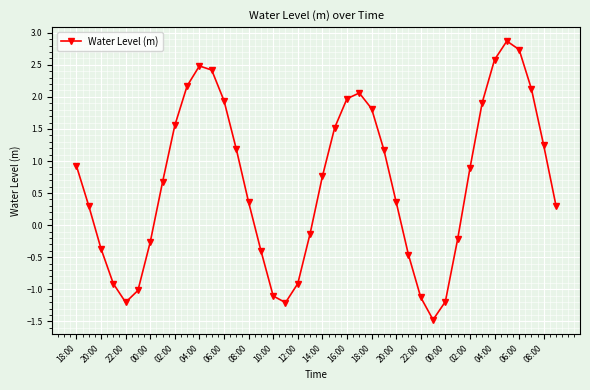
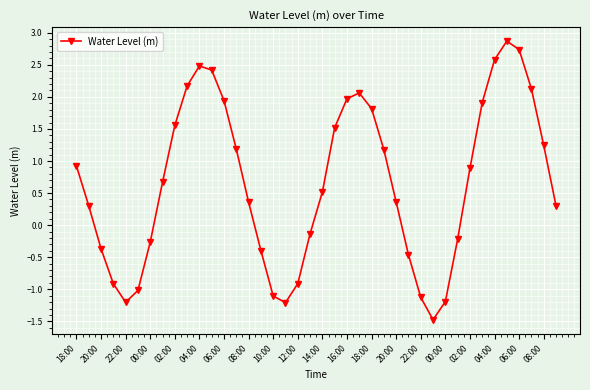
14:00: 0.8 -> 0.5
